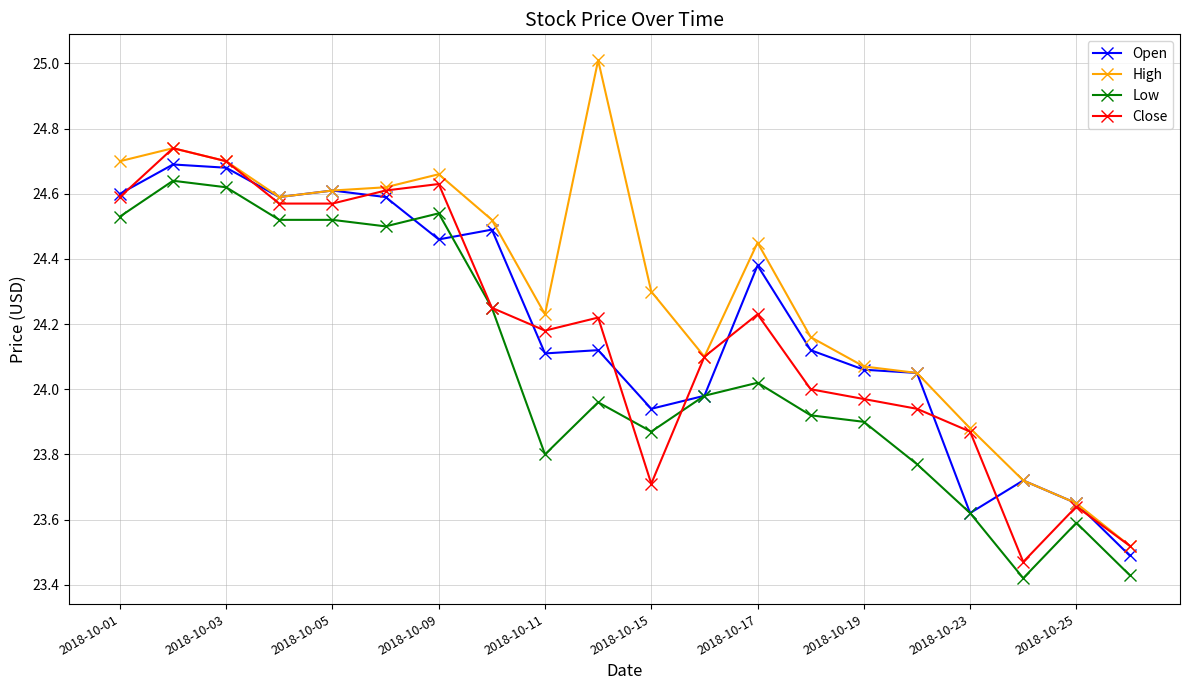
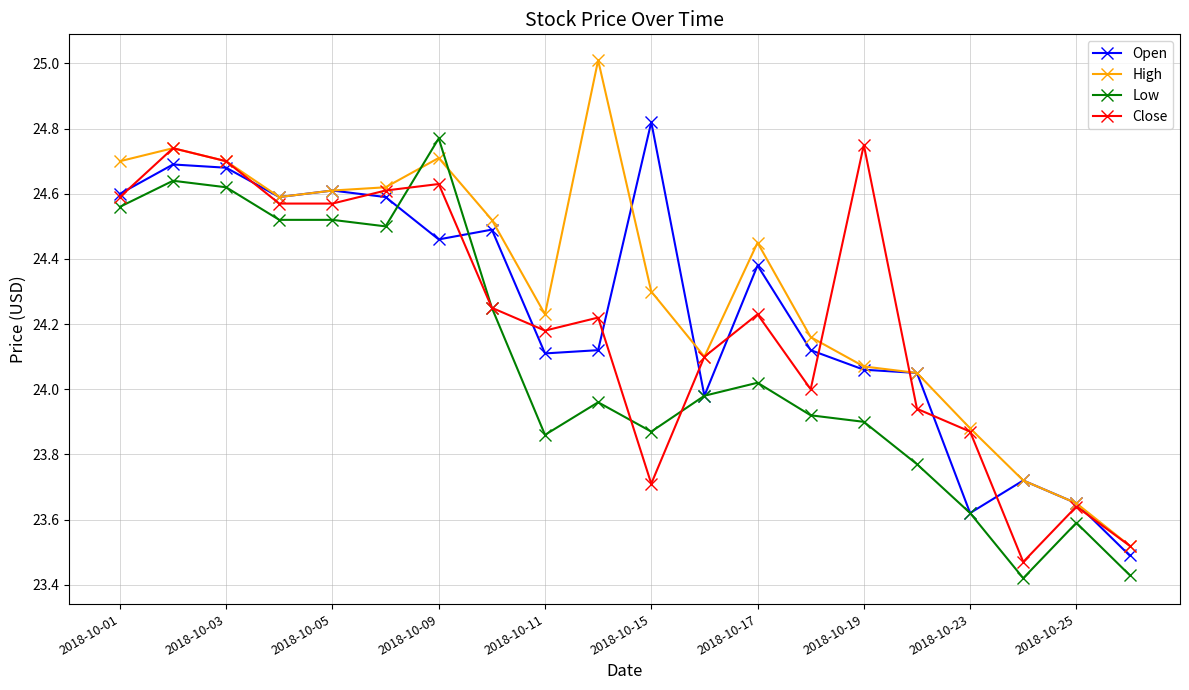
Low, 2018-10-01: 24.53 -> 24.56
High, 2018-10-09: 24.66 -> 24.71
Low, 2018-10-09: 24.54 -> 24.77
Low, 2018-10-11: 23.80 -> 23.86
Open, 2018-10-15: 23.94 -> 24.82
Close, 2018-10-19: 23.97 -> 24.75
